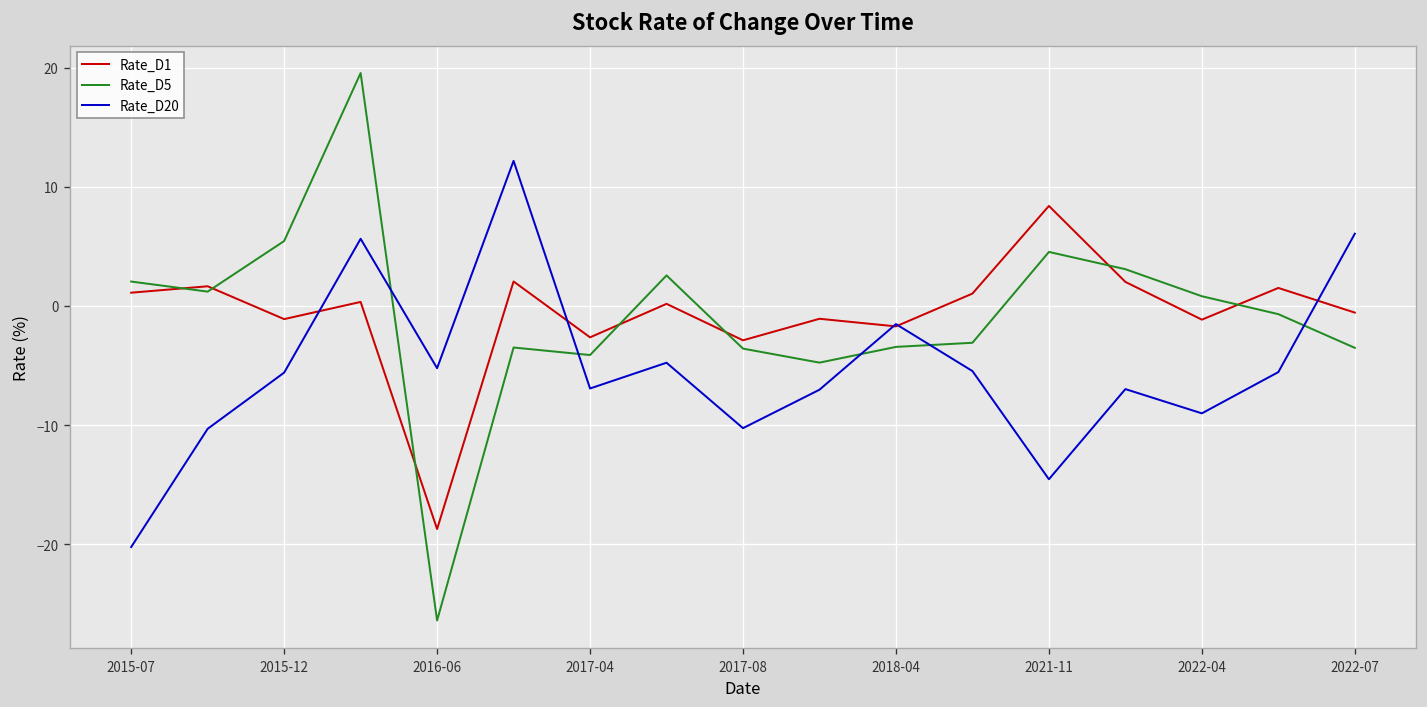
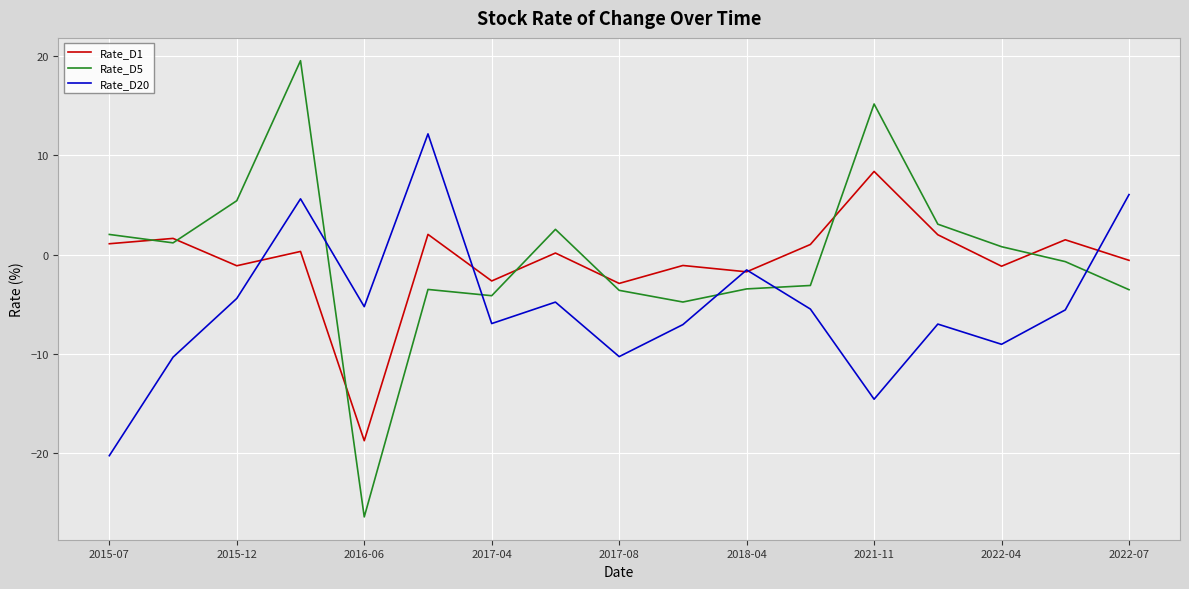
Rate_D20, 2015-12: -6 -> -4
Rate_D5, 2021-11: 5 -> 15
